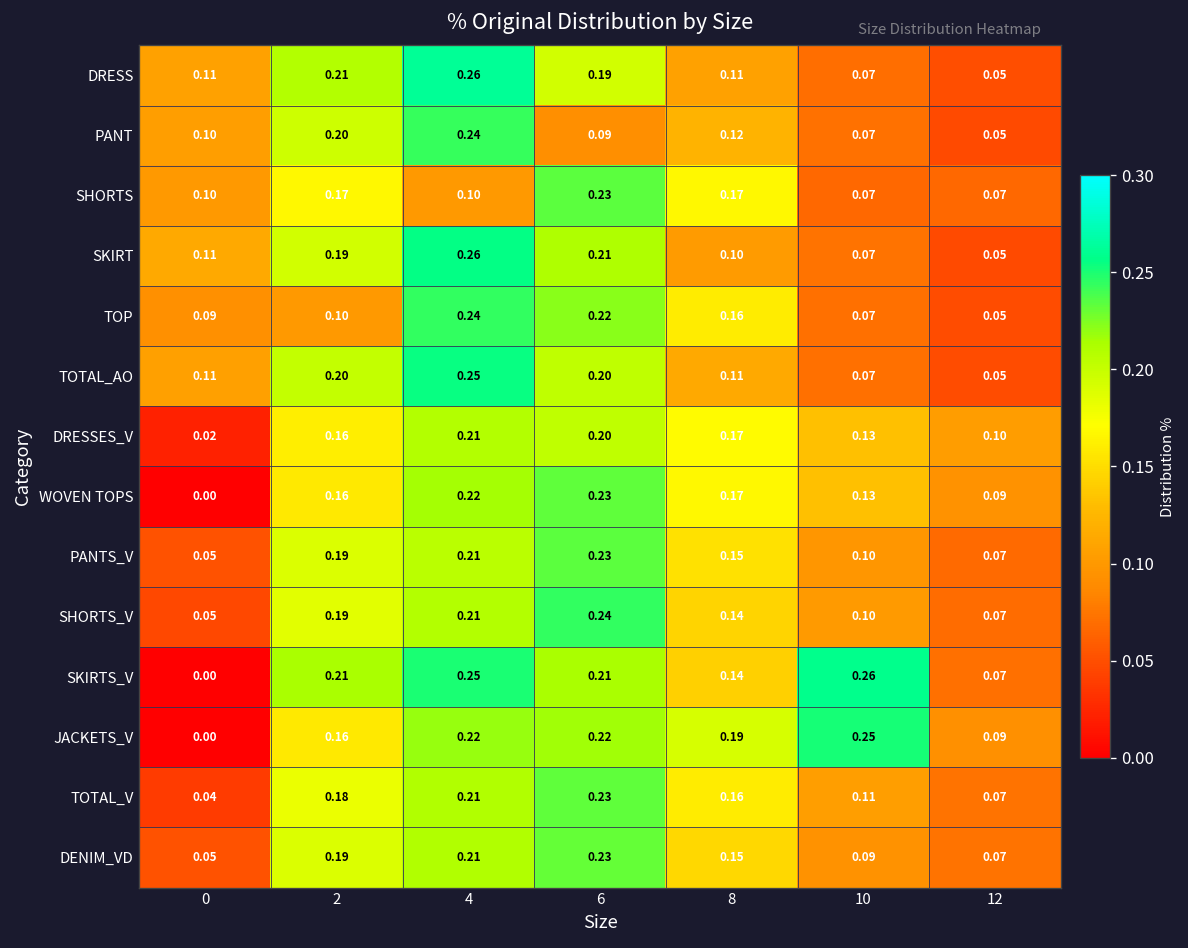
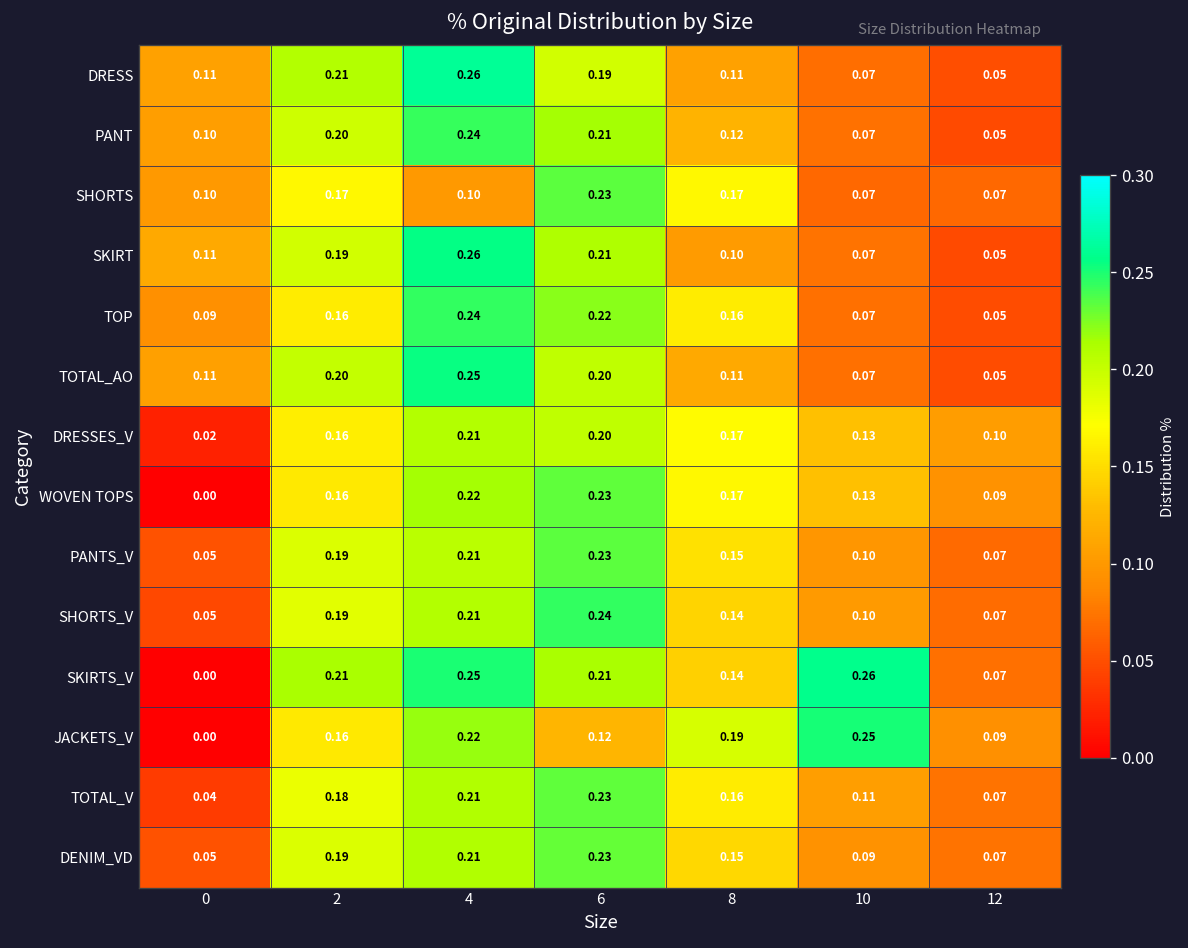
PANT, 6: 0.09 -> 0.21
TOP, 2: 0.10 -> 0.16
JACKETS_V, 6: 0.22 -> 0.12
